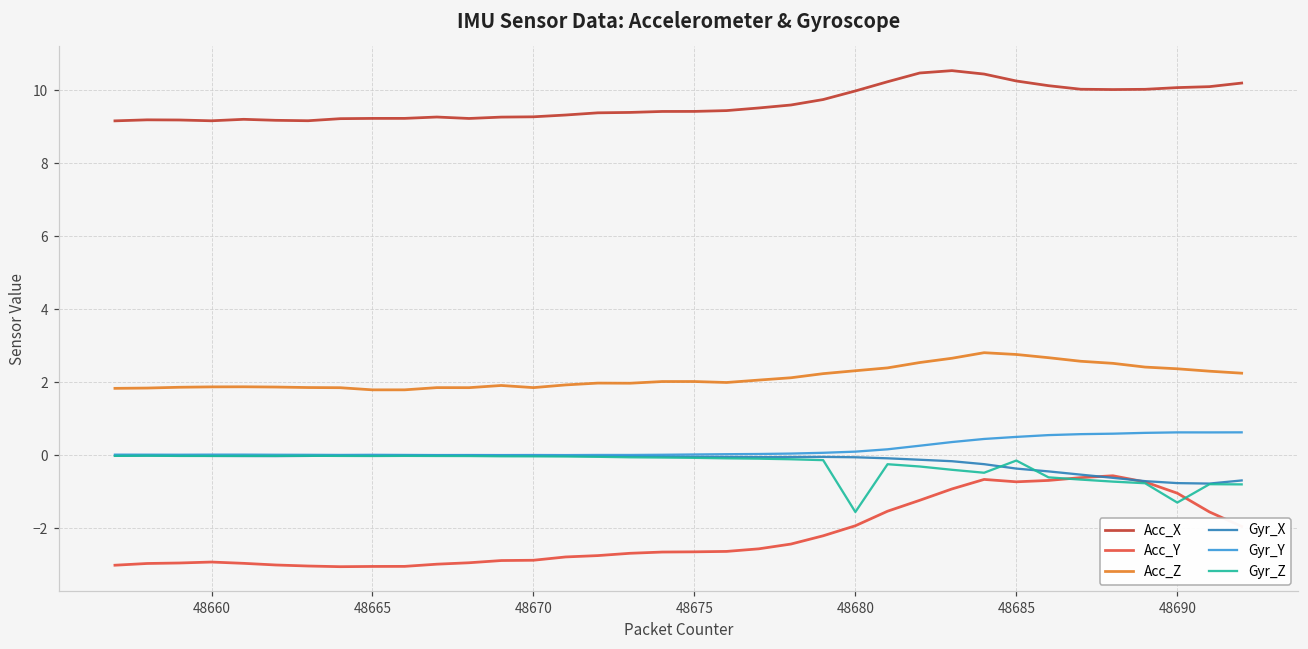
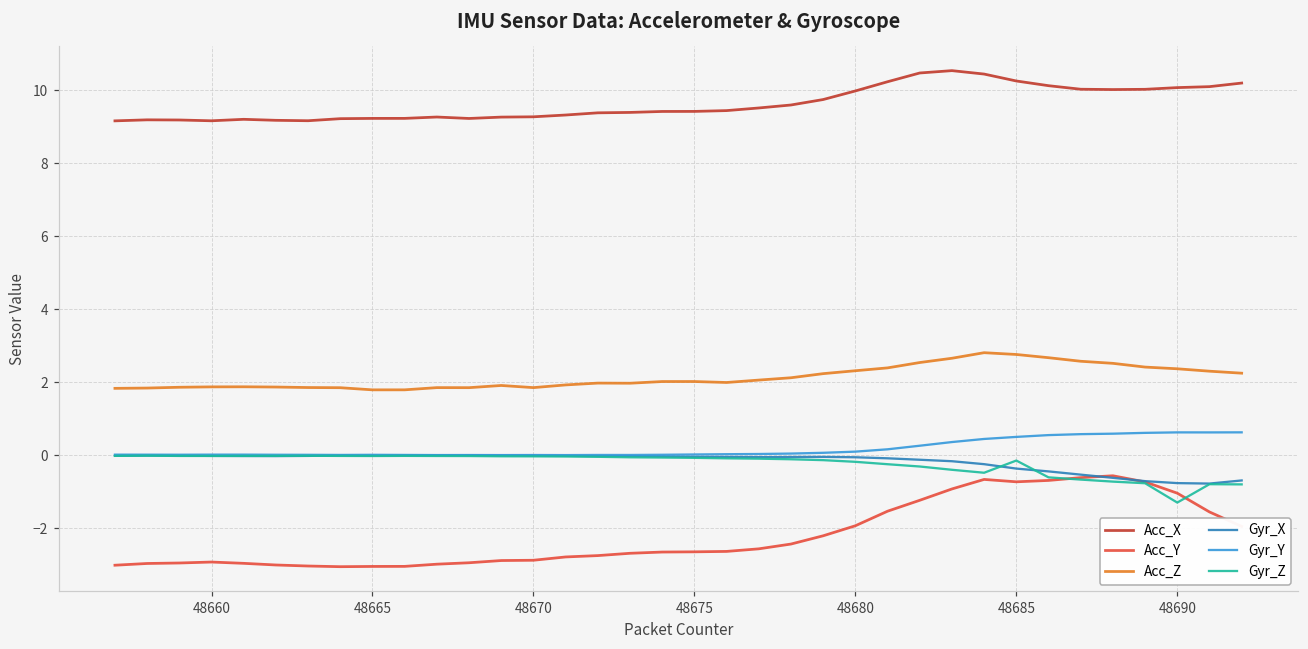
Gyr_Z, 48680: -1.6 -> -0.2
